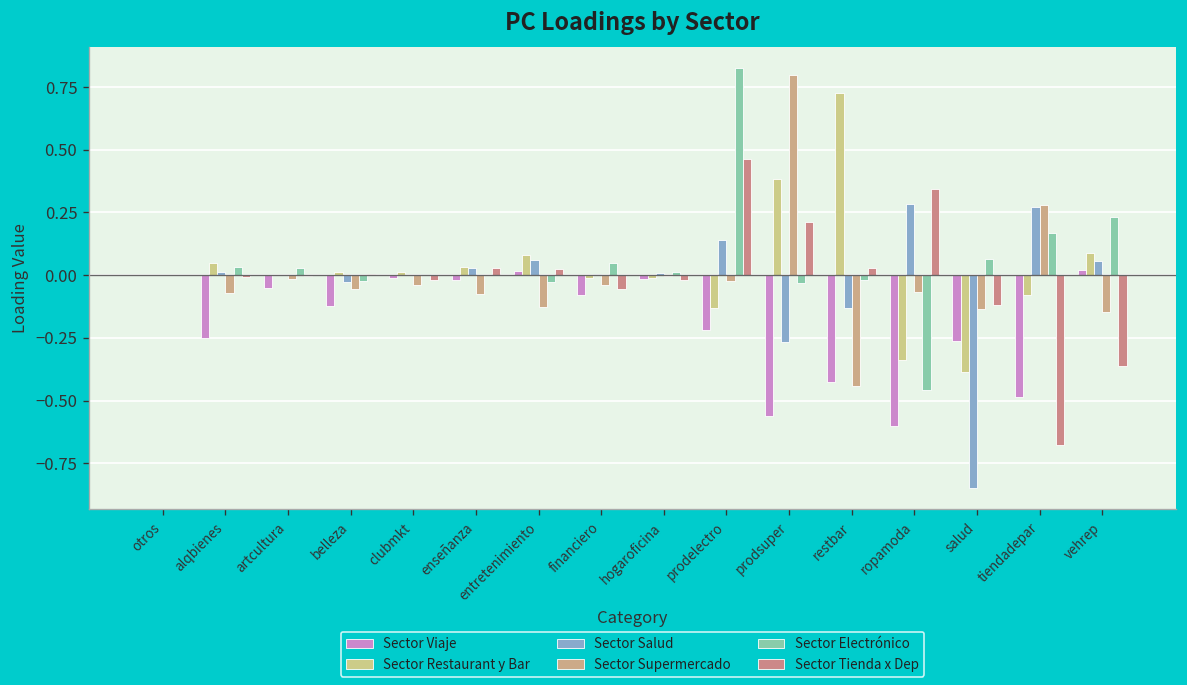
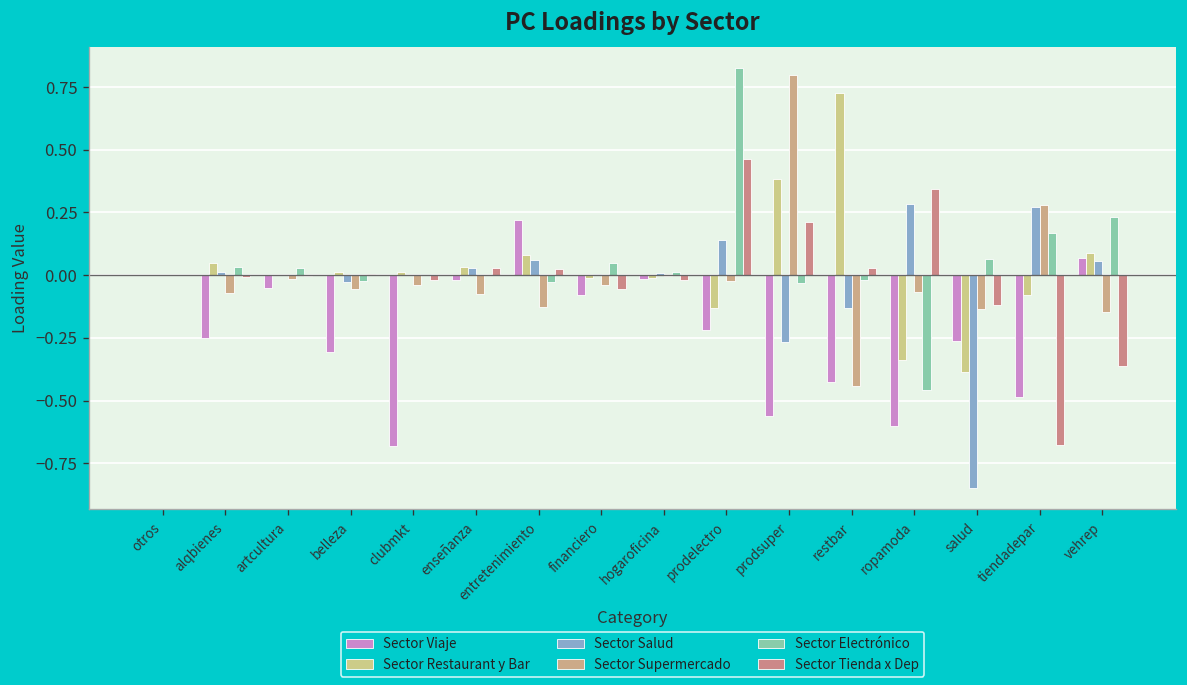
Sector Viaje, belleza: -0.12 -> -0.31
Sector Viaje, clubmkt: -0.01 -> -0.68
Sector Viaje, entretenimiento: 0.02 -> 0.22
Sector Viaje, vehrep: 0.02 -> 0.07
